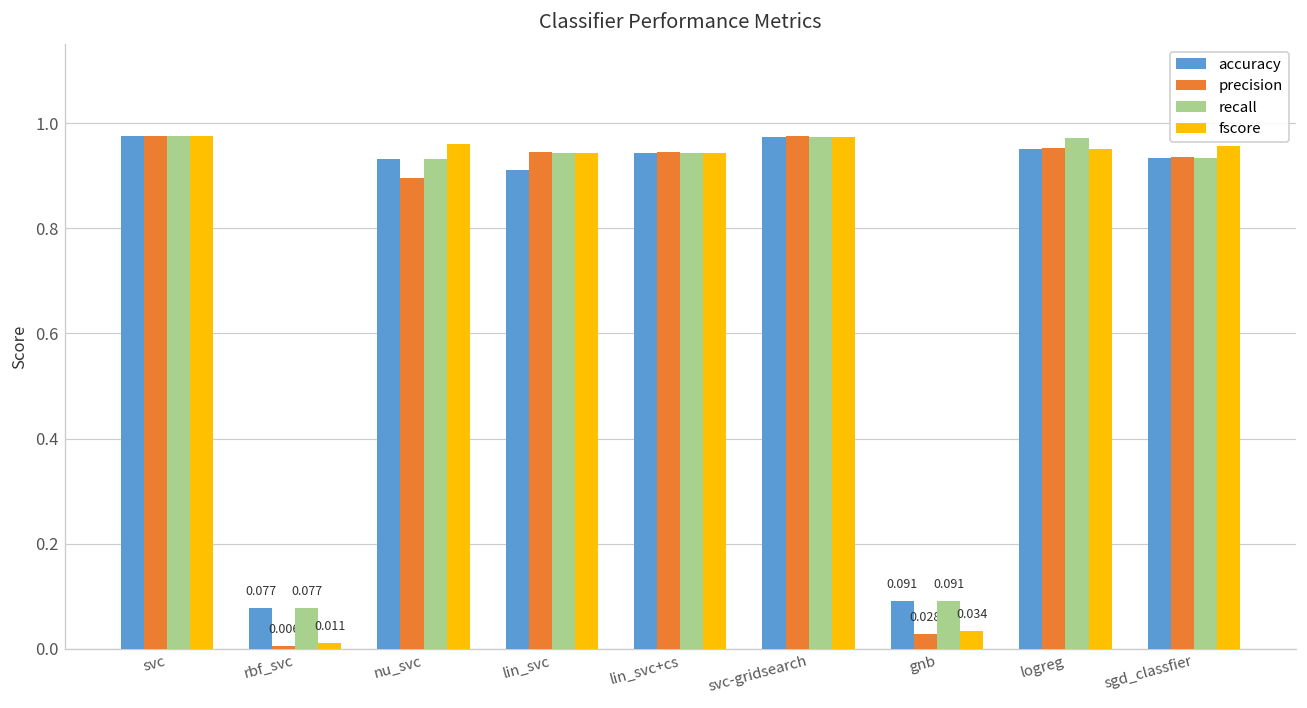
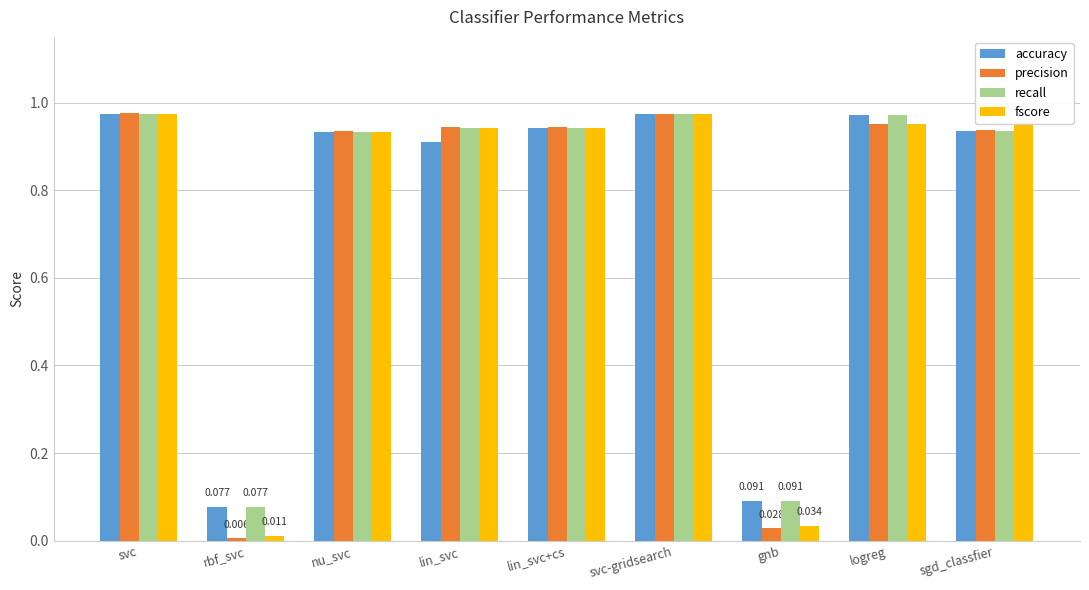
precision, nu_svc: 0.90 -> 0.94
fscore, nu_svc: 0.96 -> 0.93
accuracy, logreg: 0.95 -> 0.97
